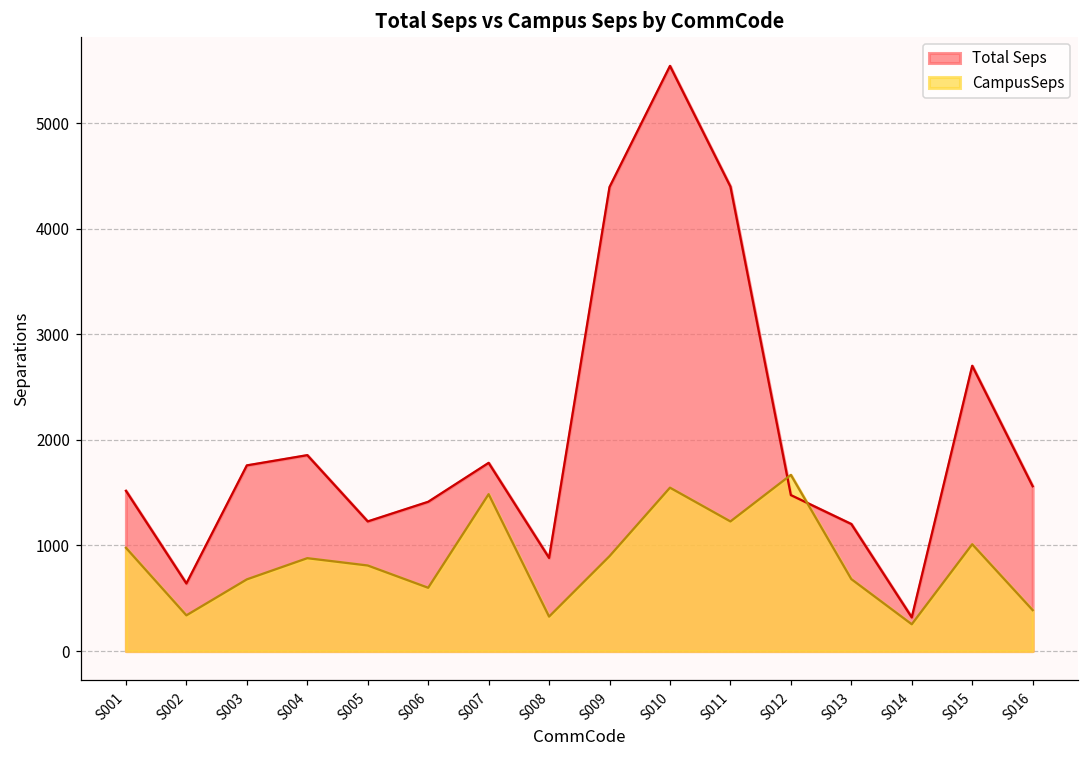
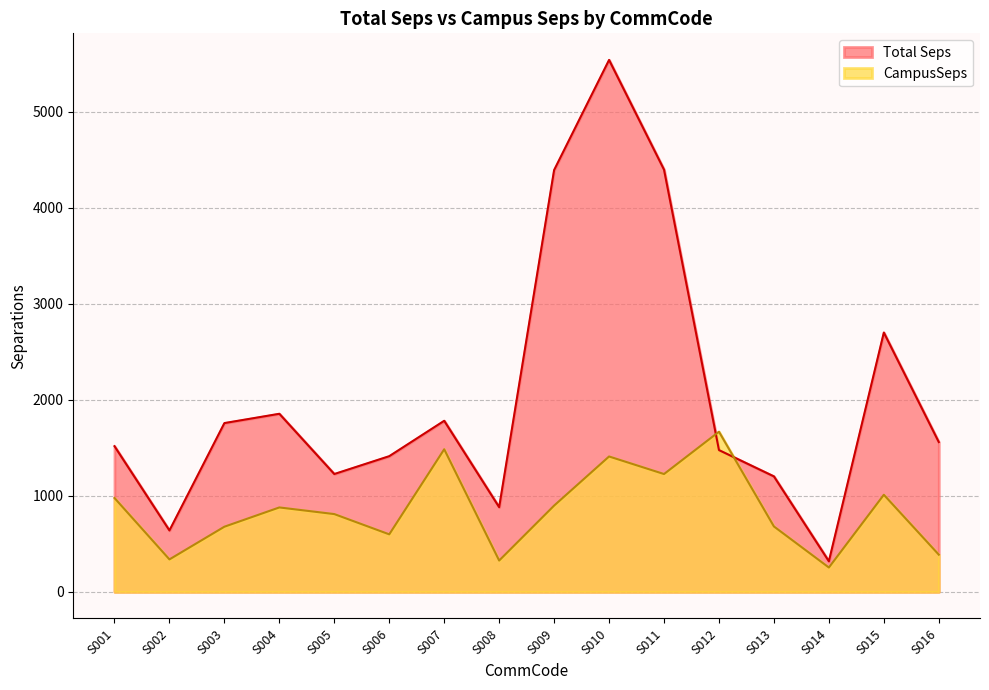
CampusSeps, S010: 1500 -> 1400
